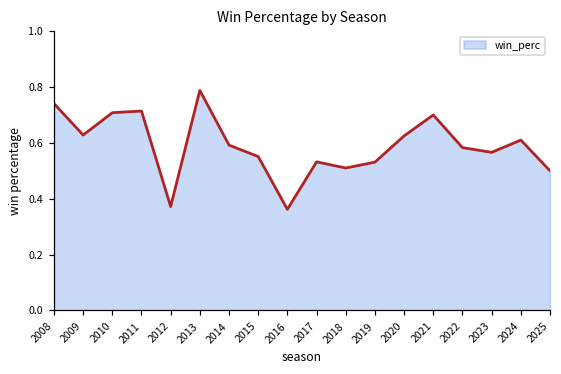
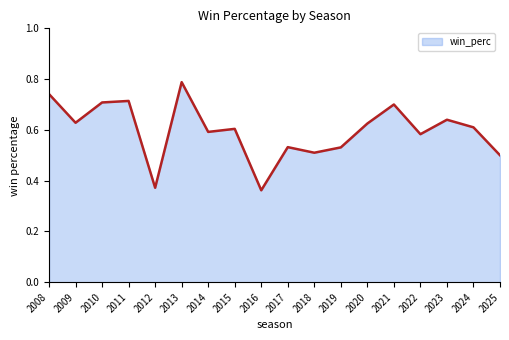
2015: 0.55 -> 0.60
2023: 0.57 -> 0.64
